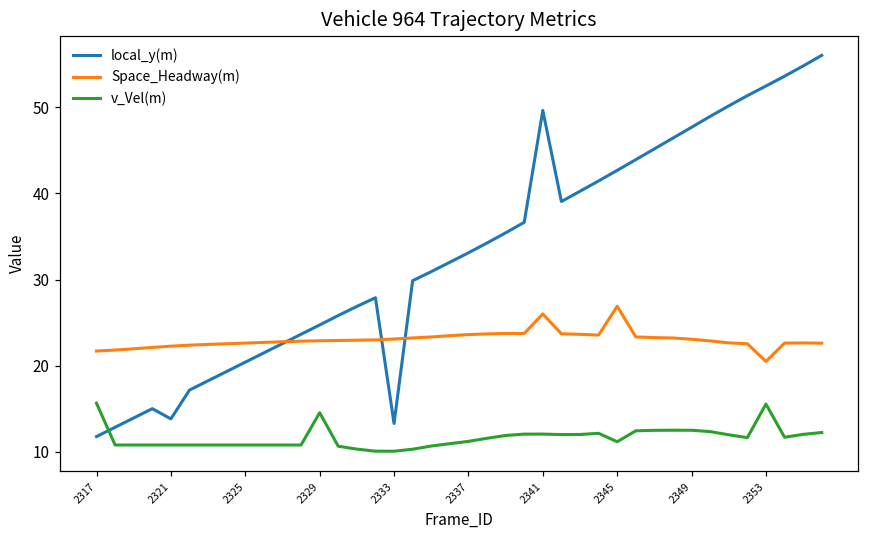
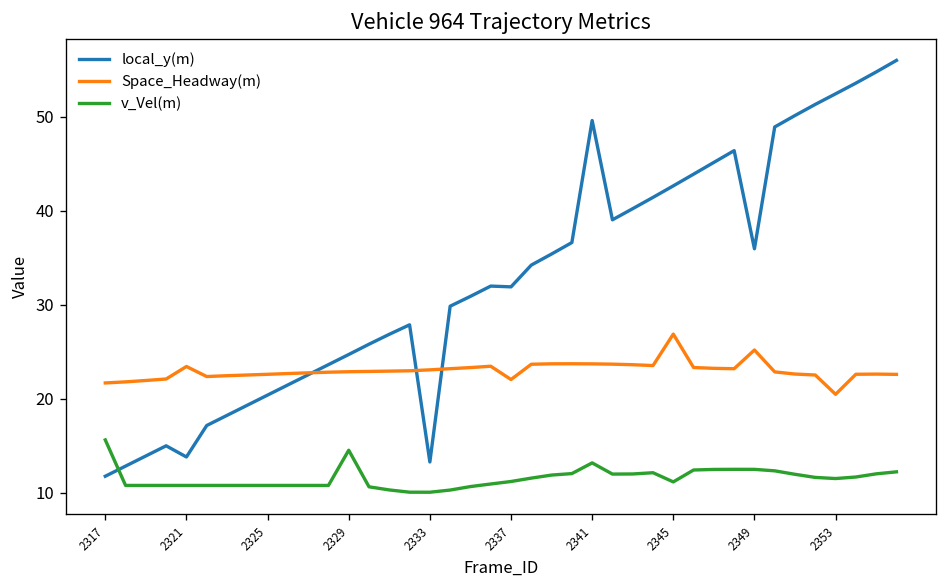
Space_Headway(m), 2321: 22 -> 23
local_y(m), 2337: 33 -> 32
Space_Headway(m), 2337: 24 -> 22
Space_Headway(m), 2341: 26 -> 24
v_Vel(m), 2341: 12 -> 13
local_y(m), 2349: 48 -> 36
Space_Headway(m), 2349: 23 -> 25
v_Vel(m), 2353: 16 -> 12
